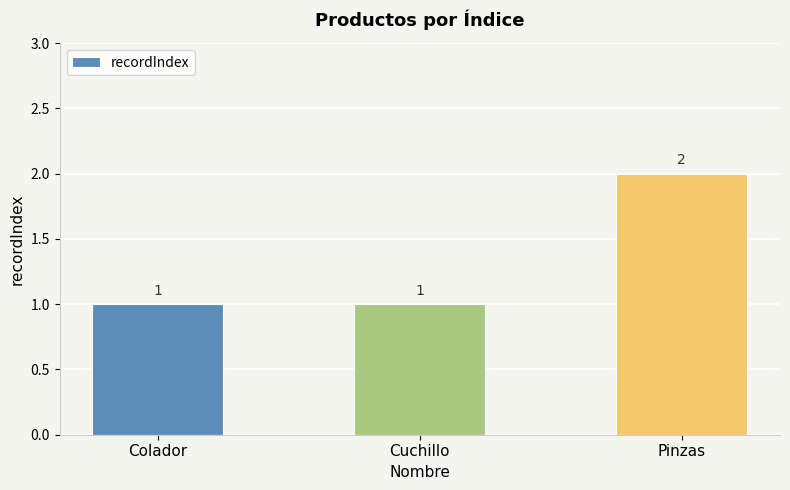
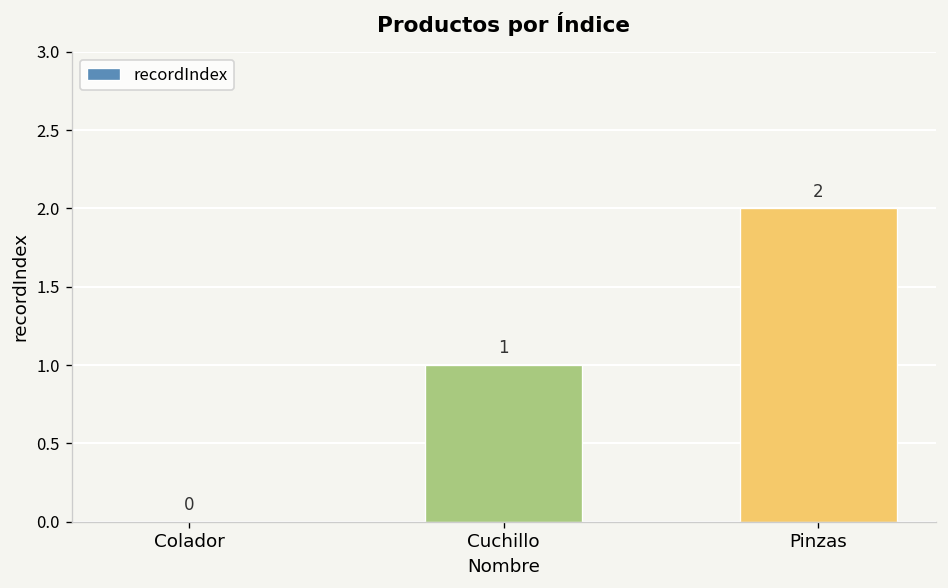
Colador: 1 -> 0
